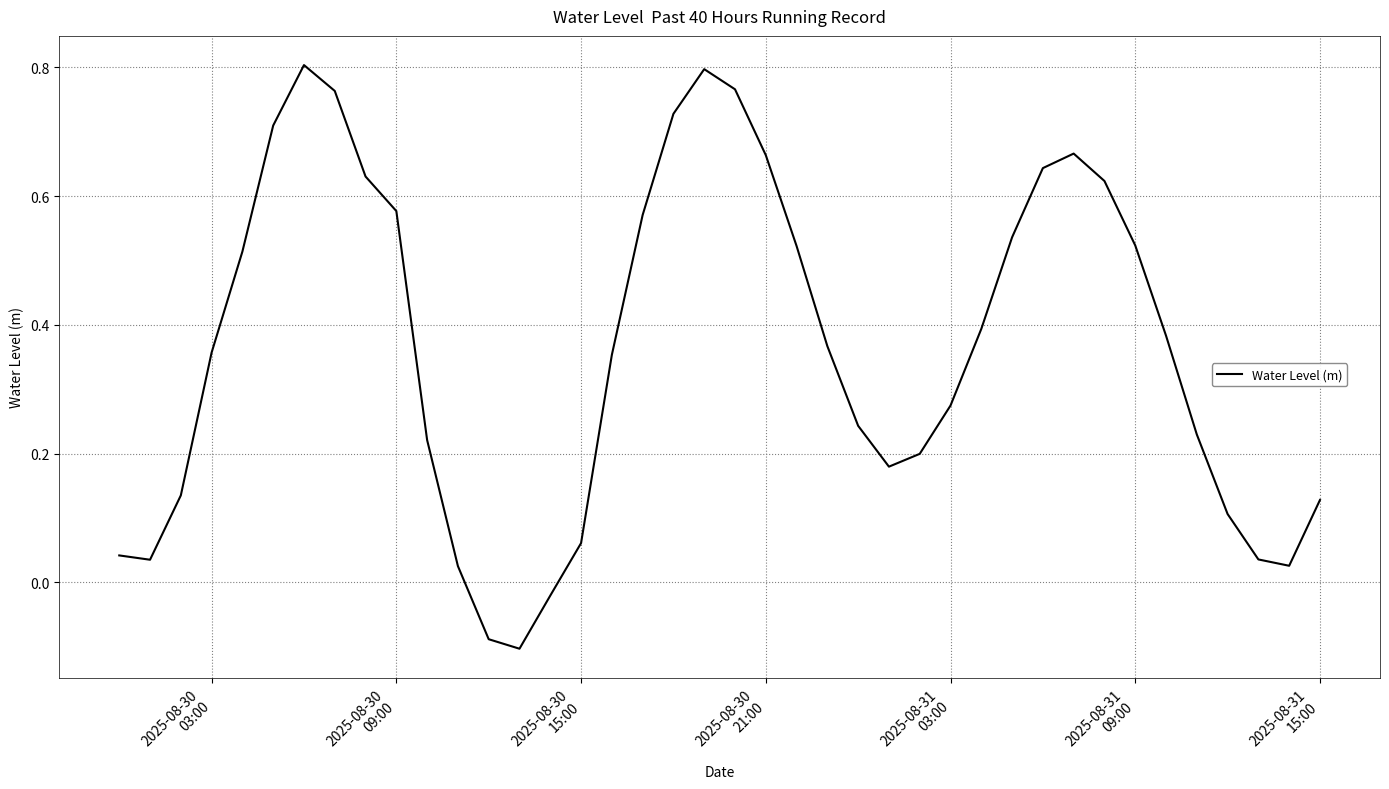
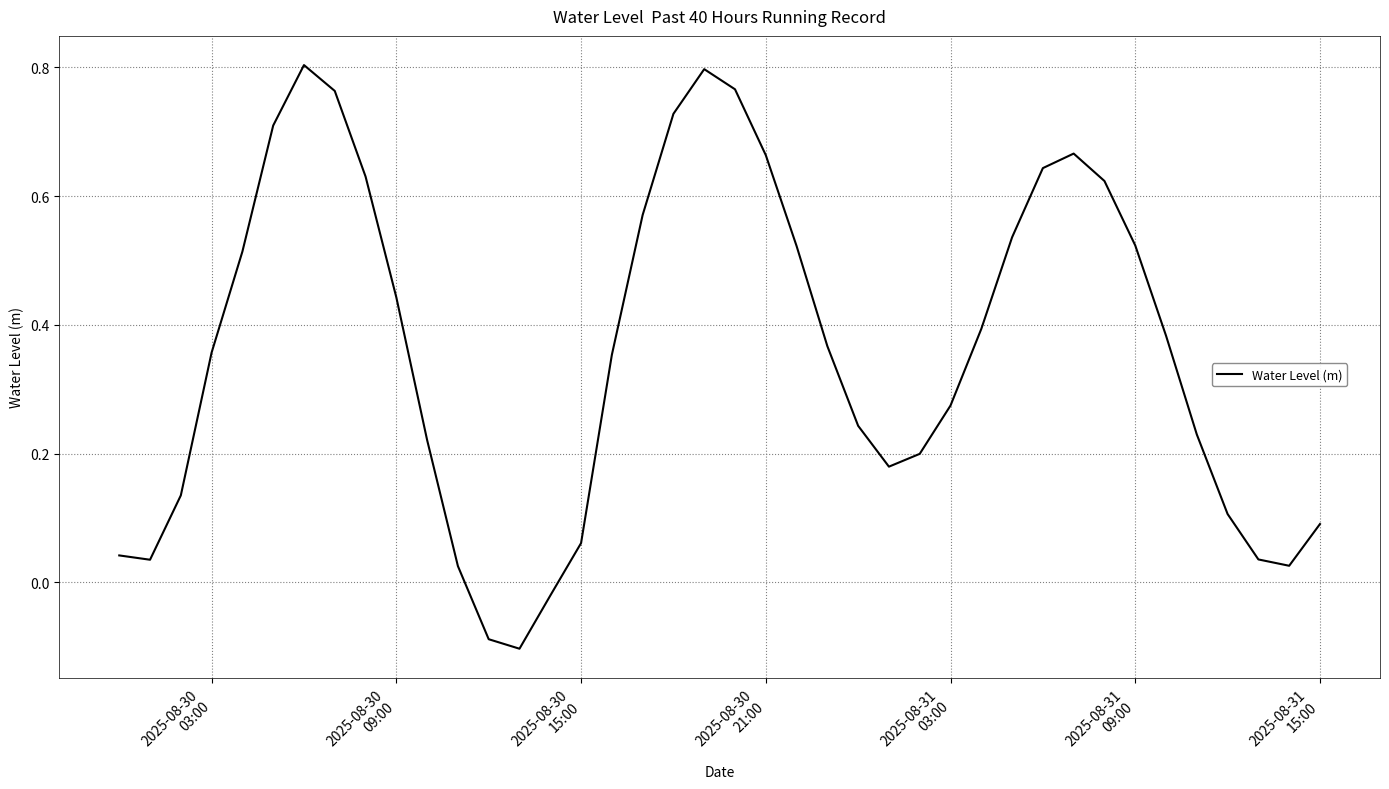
2025-08-30 09:00: 0.58 -> 0.44
2025-08-31 15:00: 0.13 -> 0.09
